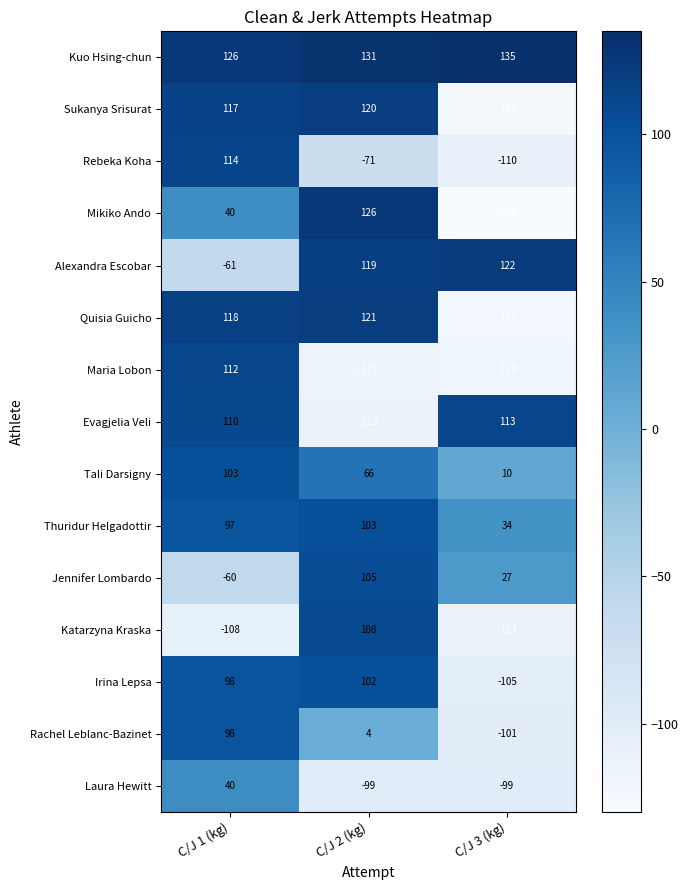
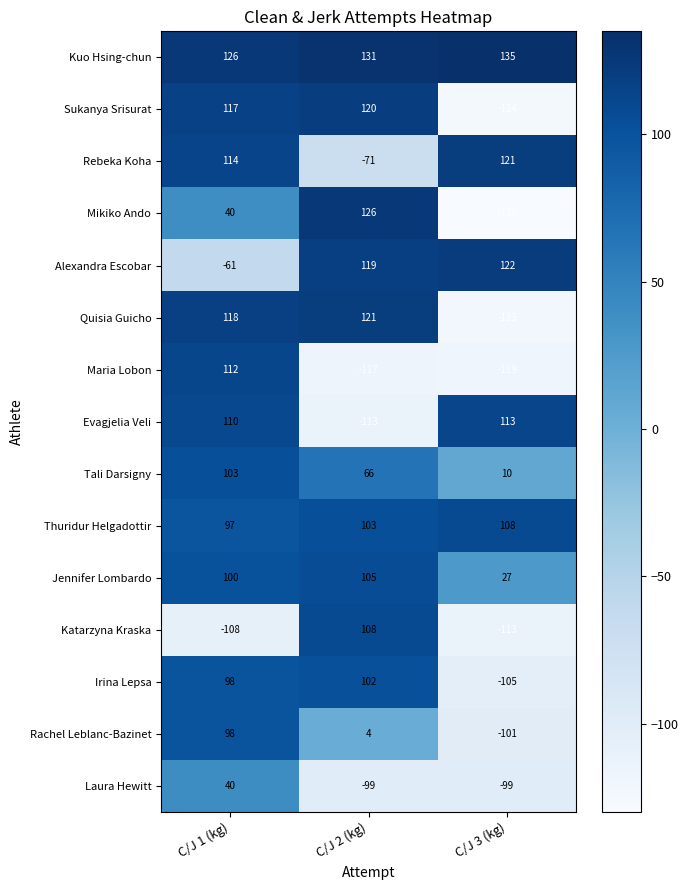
Rebeka Koha, C/J 3 (kg): -110 -> 121
Thuridur Helgadottir, C/J 3 (kg): 34 -> 108
Jennifer Lombardo, C/J 1 (kg): -60 -> 100
